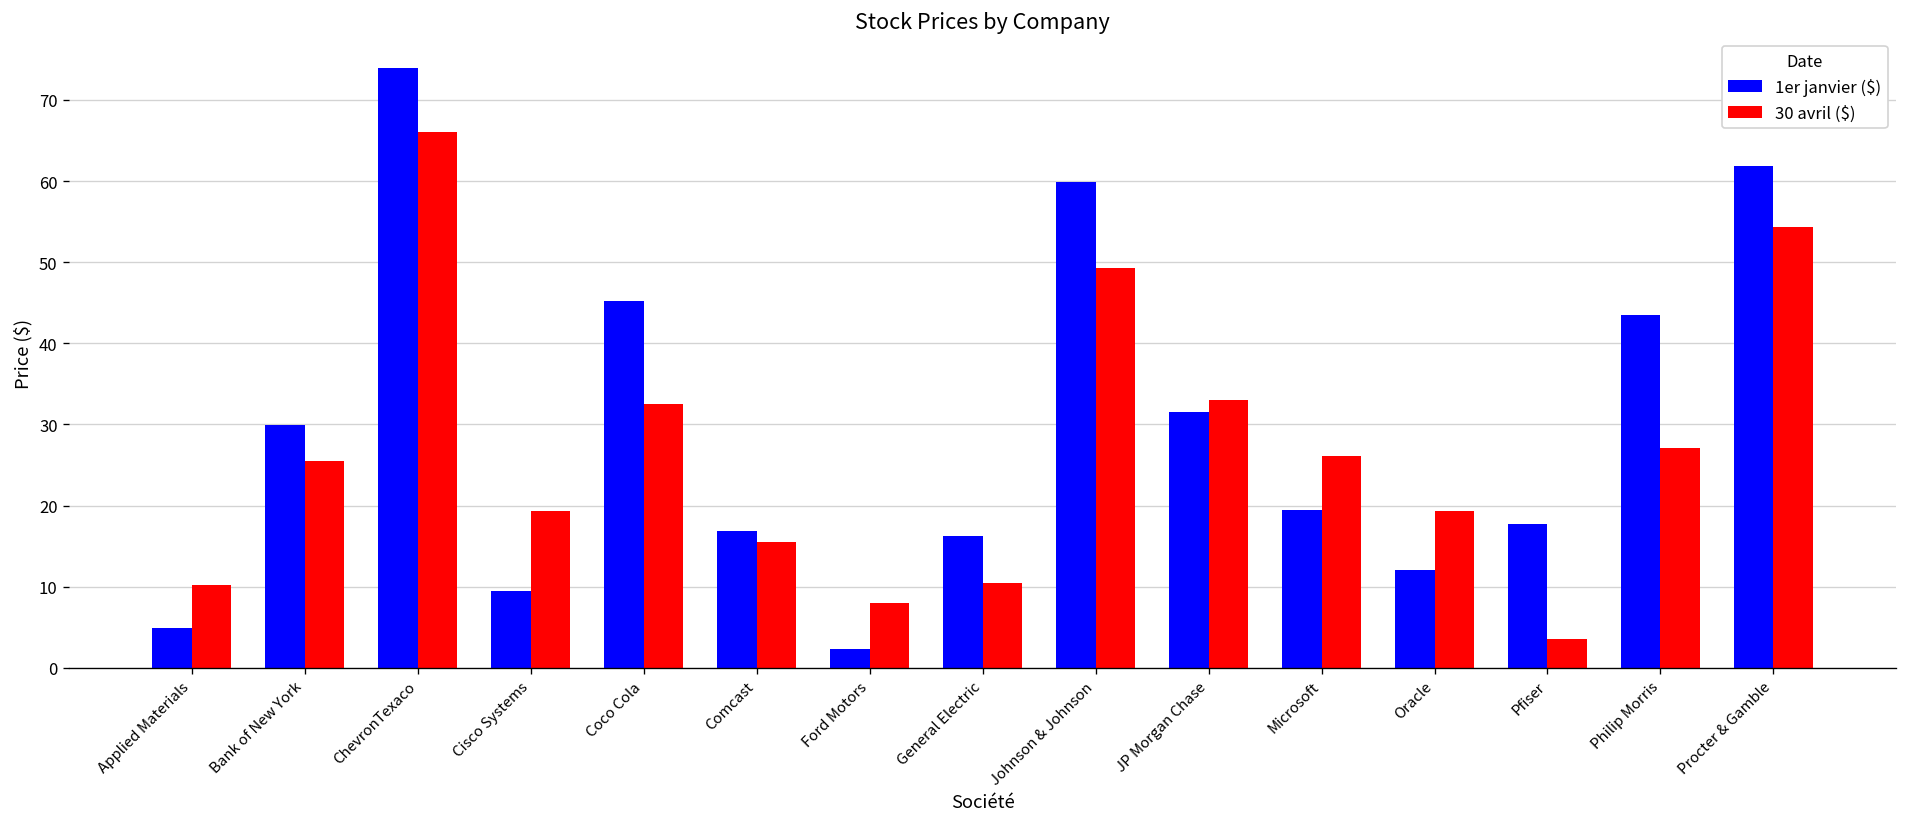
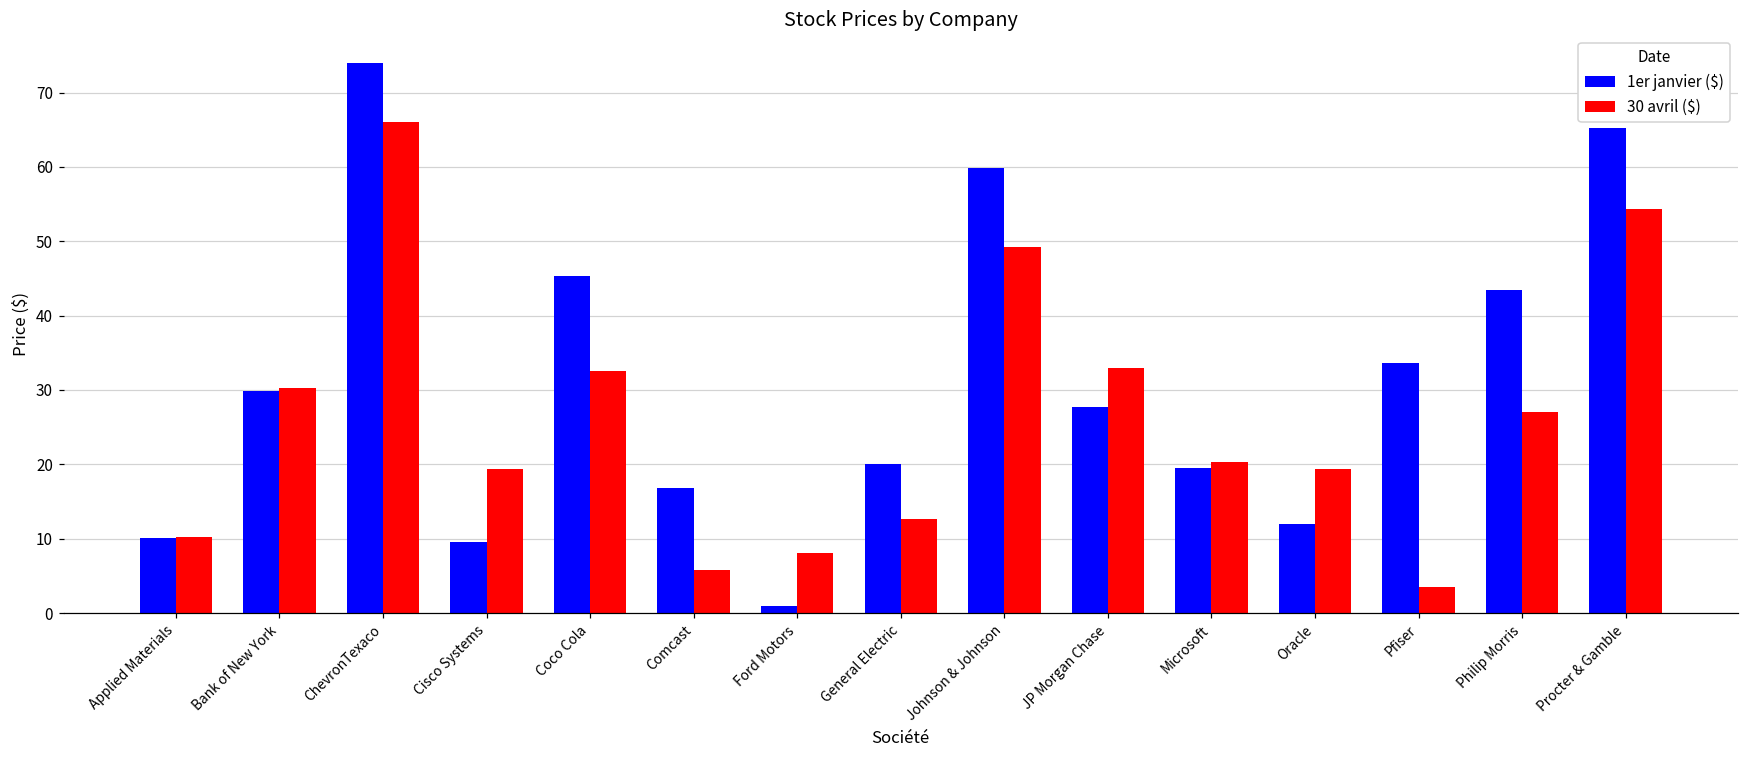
1er janvier ($), Applied Materials: 5 -> 10
30 avril ($), Bank of New York: 25 -> 30
30 avril ($), Comcast: 15 -> 6
1er janvier ($), Ford Motors: 2 -> 1
1er janvier ($), General Electric: 16 -> 20
30 avril ($), General Electric: 11 -> 13
1er janvier ($), JP Morgan Chase: 32 -> 28
30 avril ($), Microsoft: 26 -> 20
1er janvier ($), Pfiser: 18 -> 34
1er janvier ($), Procter & Gamble: 62 -> 65
